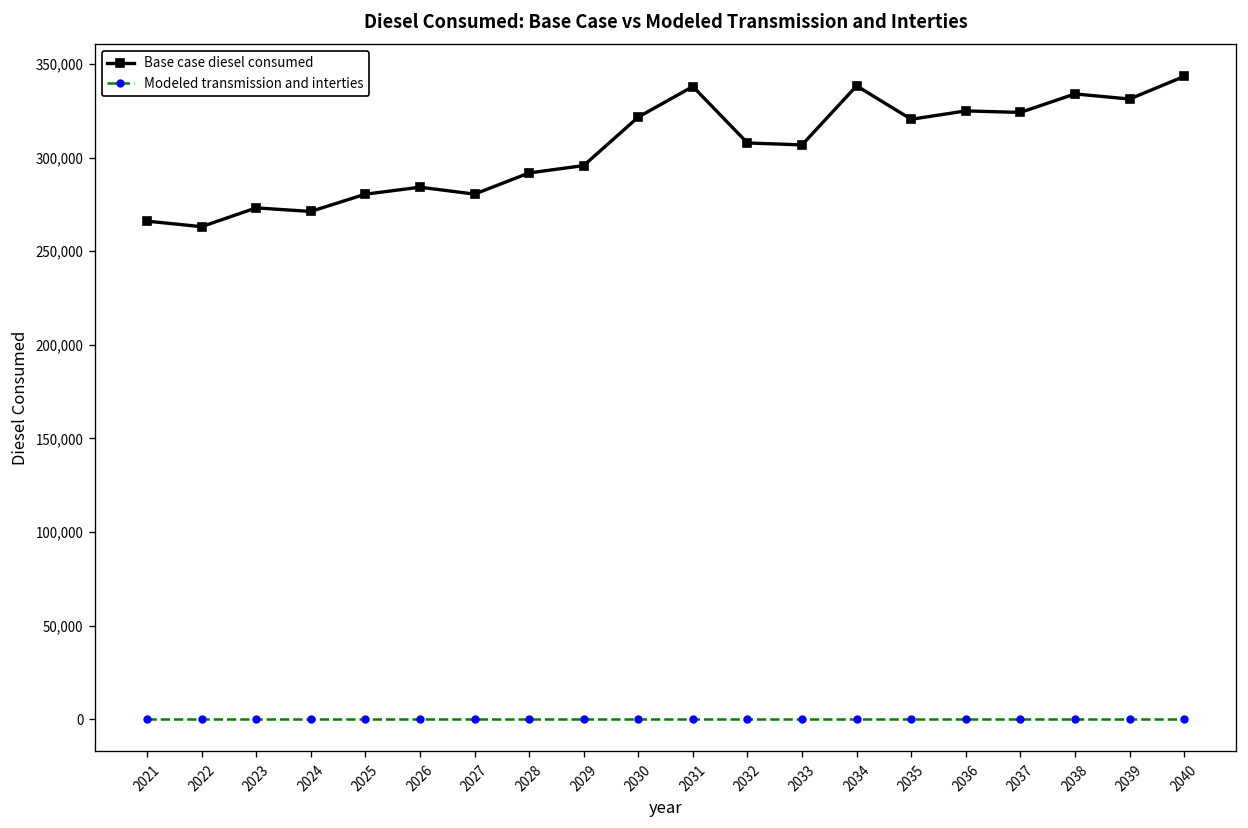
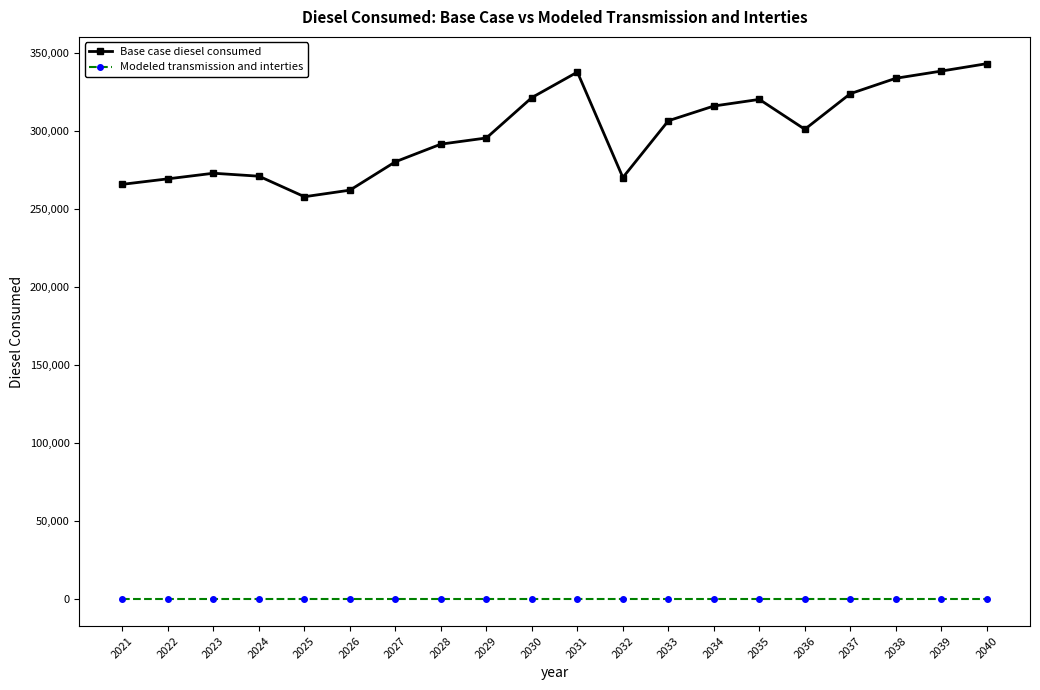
Base case diesel consumed, 2022: 263,000 -> 270,000
Base case diesel consumed, 2025: 280,000 -> 258,000
Base case diesel consumed, 2026: 284,000 -> 262,000
Base case diesel consumed, 2032: 308,000 -> 270,000
Base case diesel consumed, 2034: 338,000 -> 316,000
Base case diesel consumed, 2036: 325,000 -> 301,000
Base case diesel consumed, 2039: 331,000 -> 339,000
